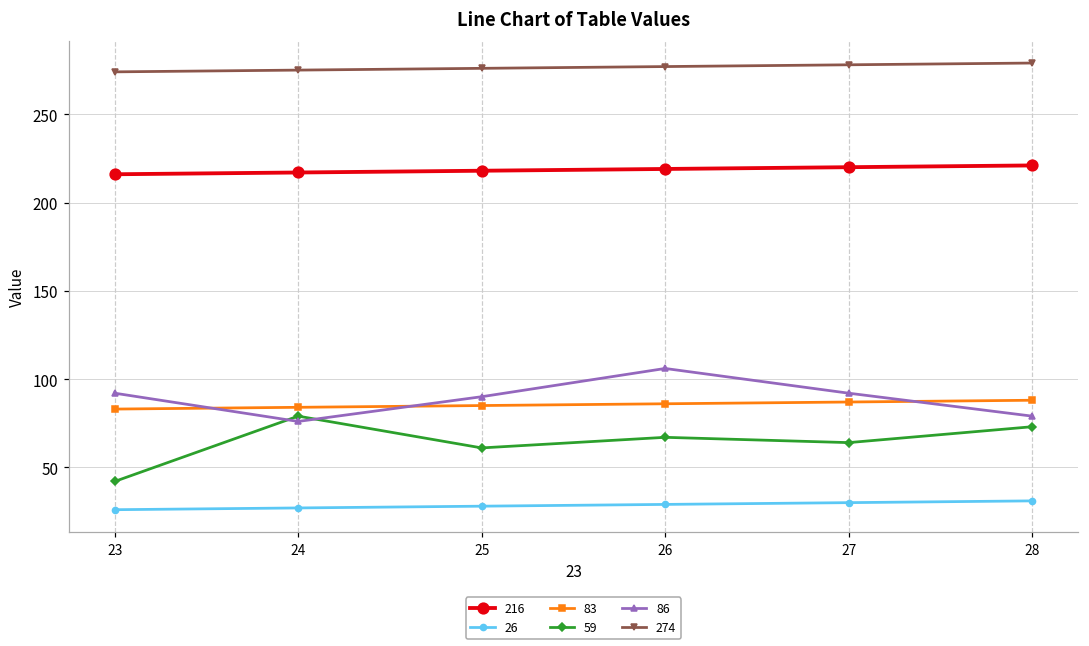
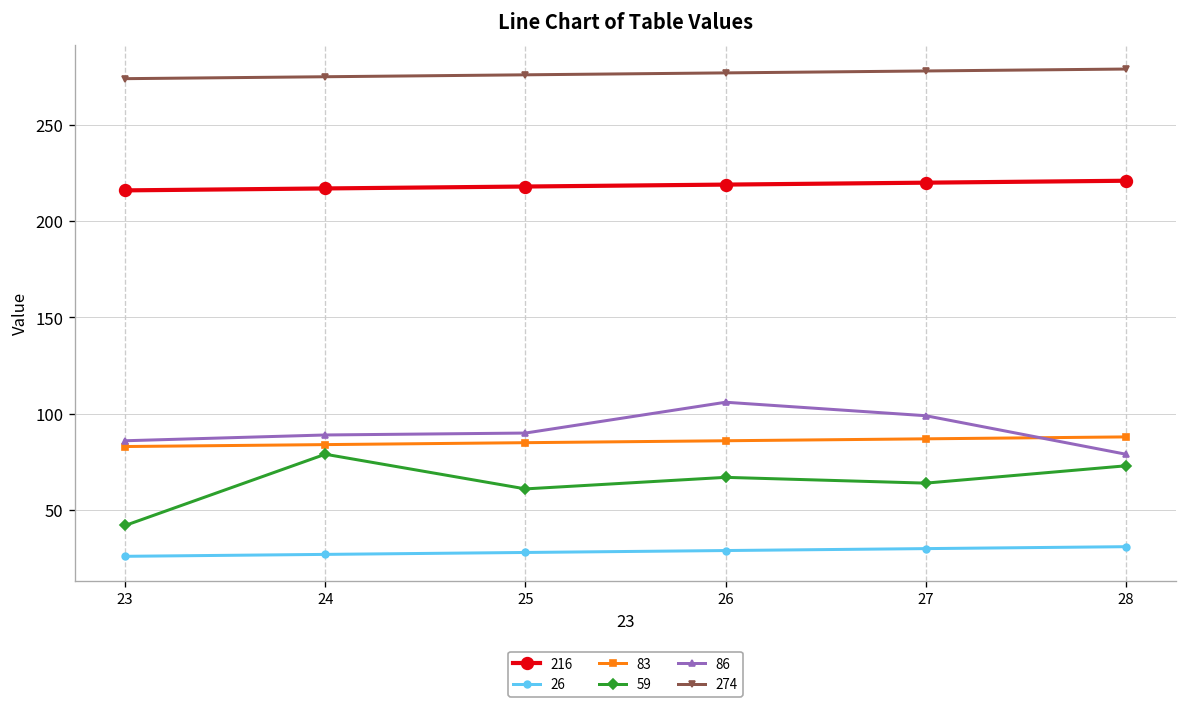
86, 23: 92 -> 86
86, 24: 76 -> 89
86, 27: 92 -> 99
